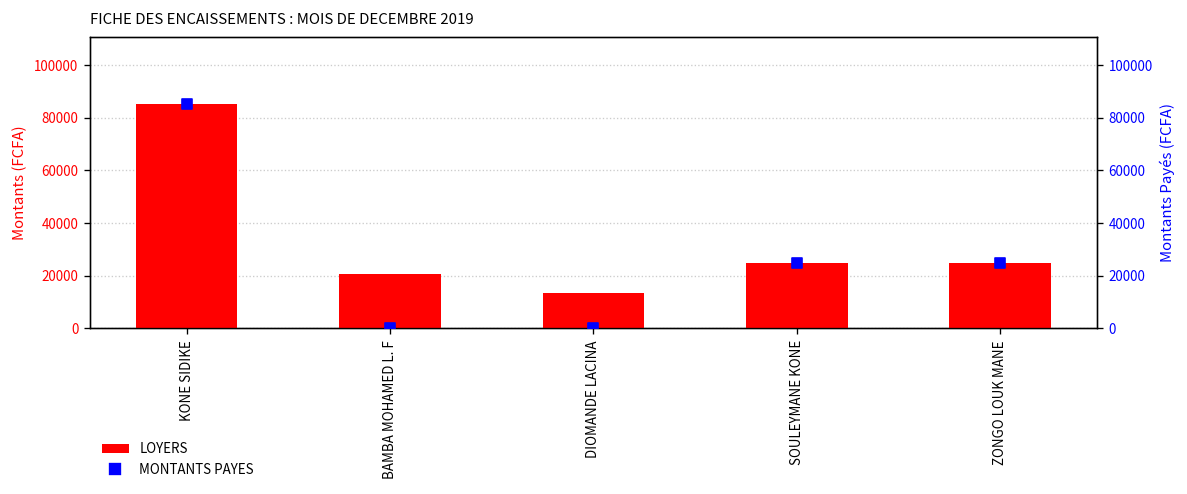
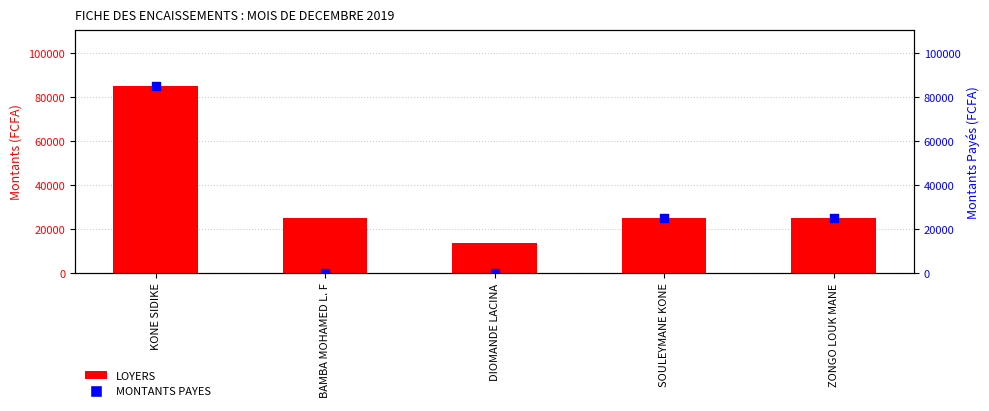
LOYERS, BAMBA MOHAMED L. F: 21000 -> 25000
